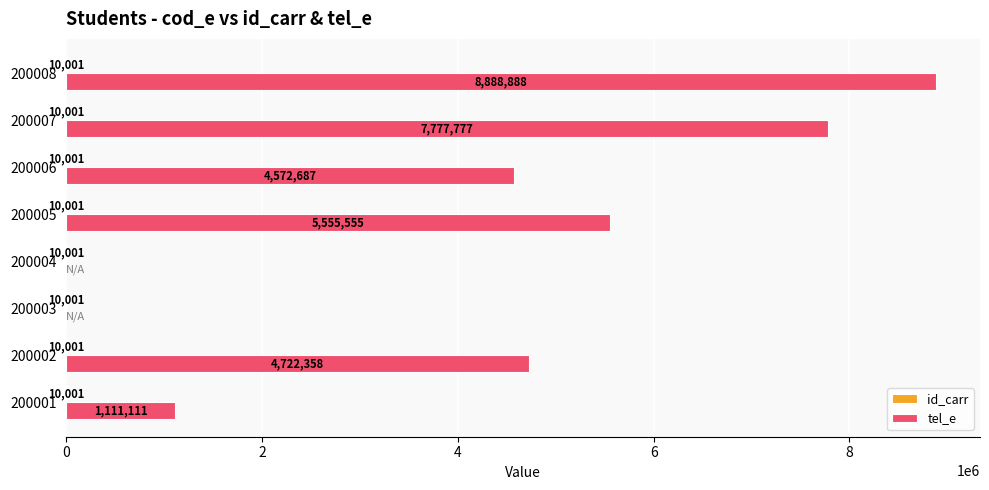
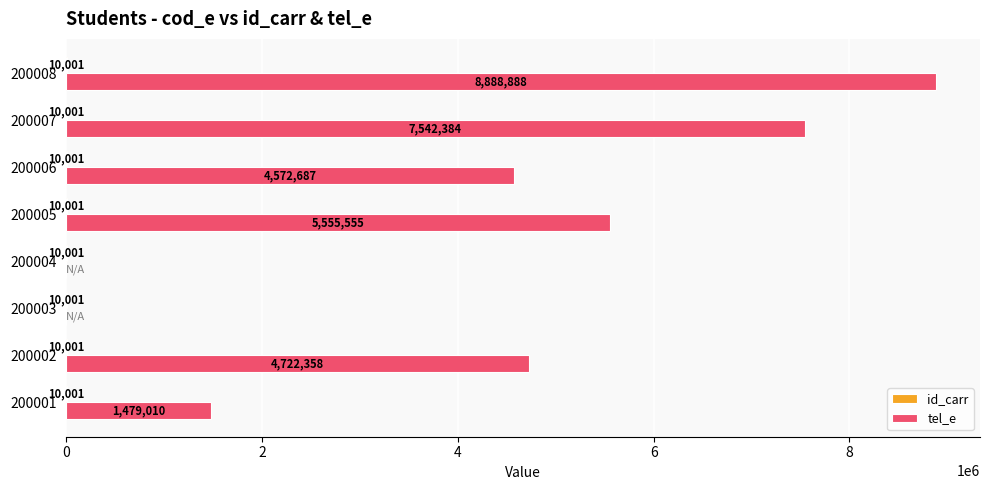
tel_e, 200007: 7,777,777 -> 7,542,384
tel_e, 200001: 1,111,111 -> 1,479,010
